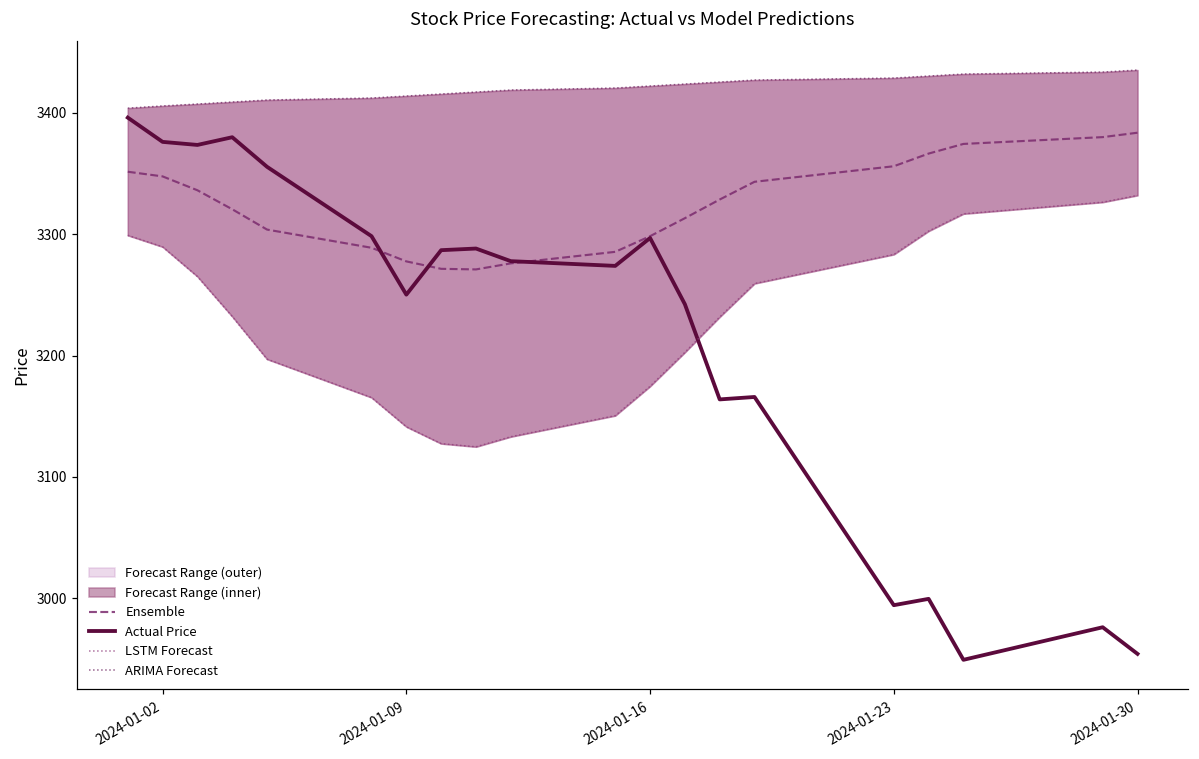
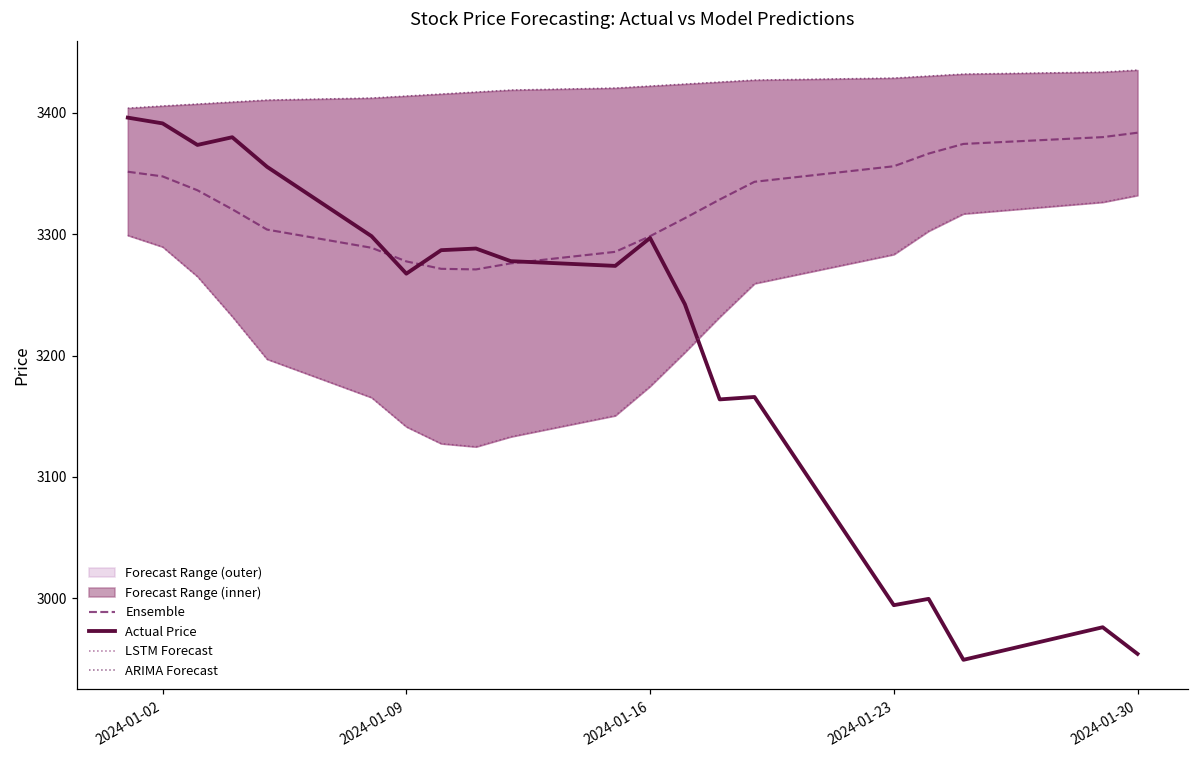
Actual Price, 2024-01-02: 3376 -> 3391
Actual Price, 2024-01-09: 3250 -> 3268
